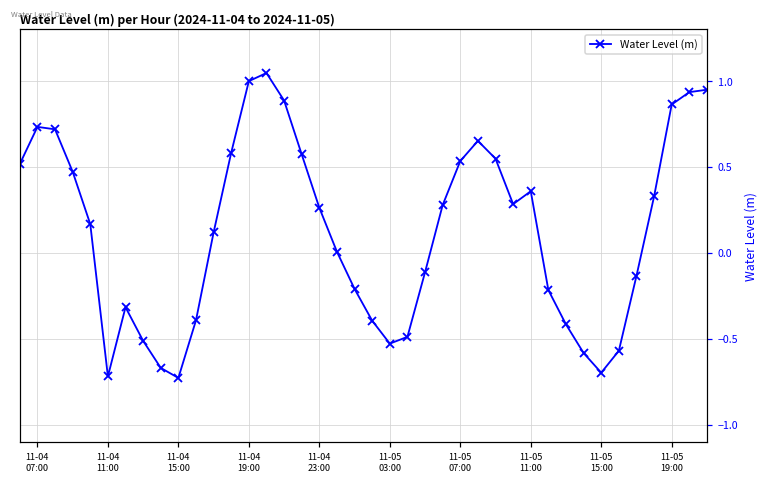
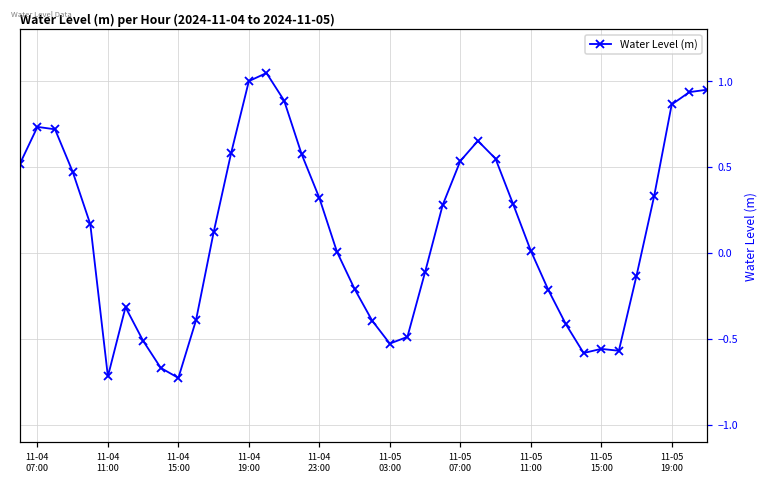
11-04 23:00: 0.26 -> 0.32
11-05 11:00: 0.36 -> 0.01
11-05 15:00: -0.70 -> -0.56
